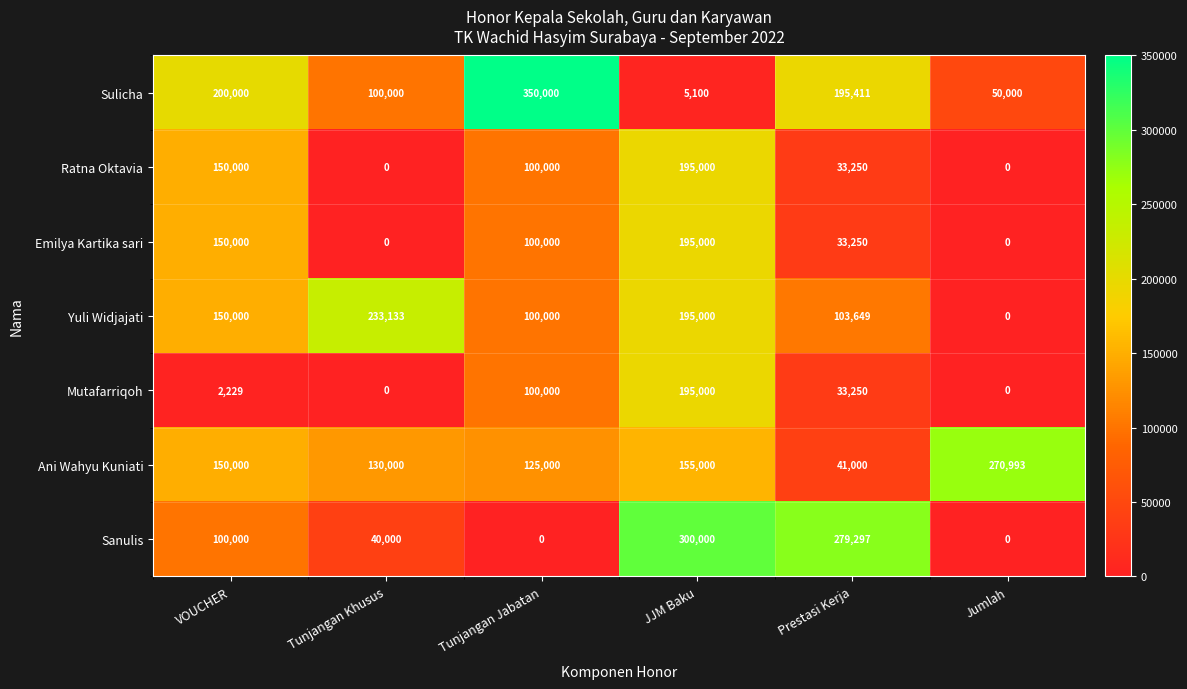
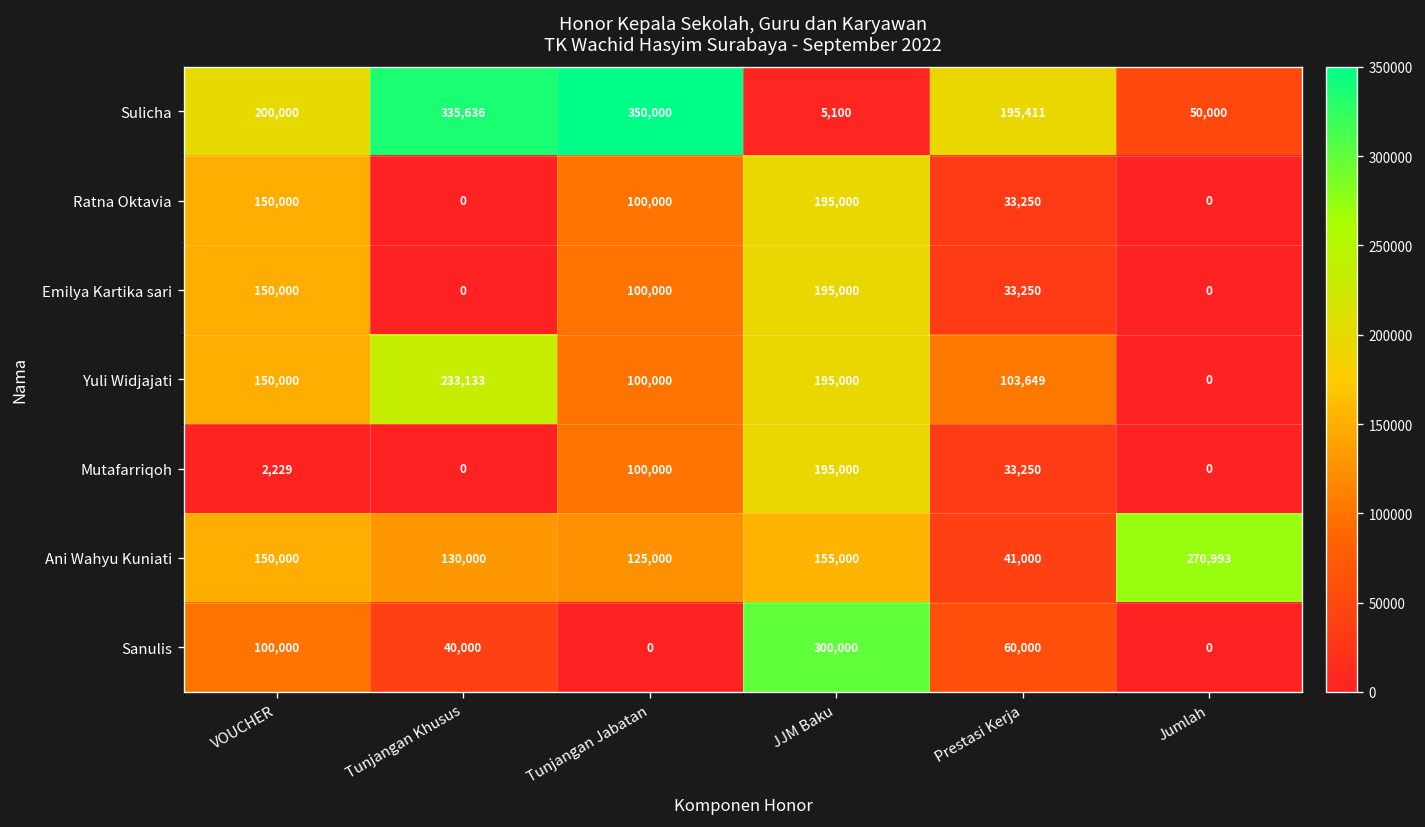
Sulicha, Tunjangan Khusus: 100,000 -> 335,636
Sanulis, Prestasi Kerja: 279,297 -> 60,000
